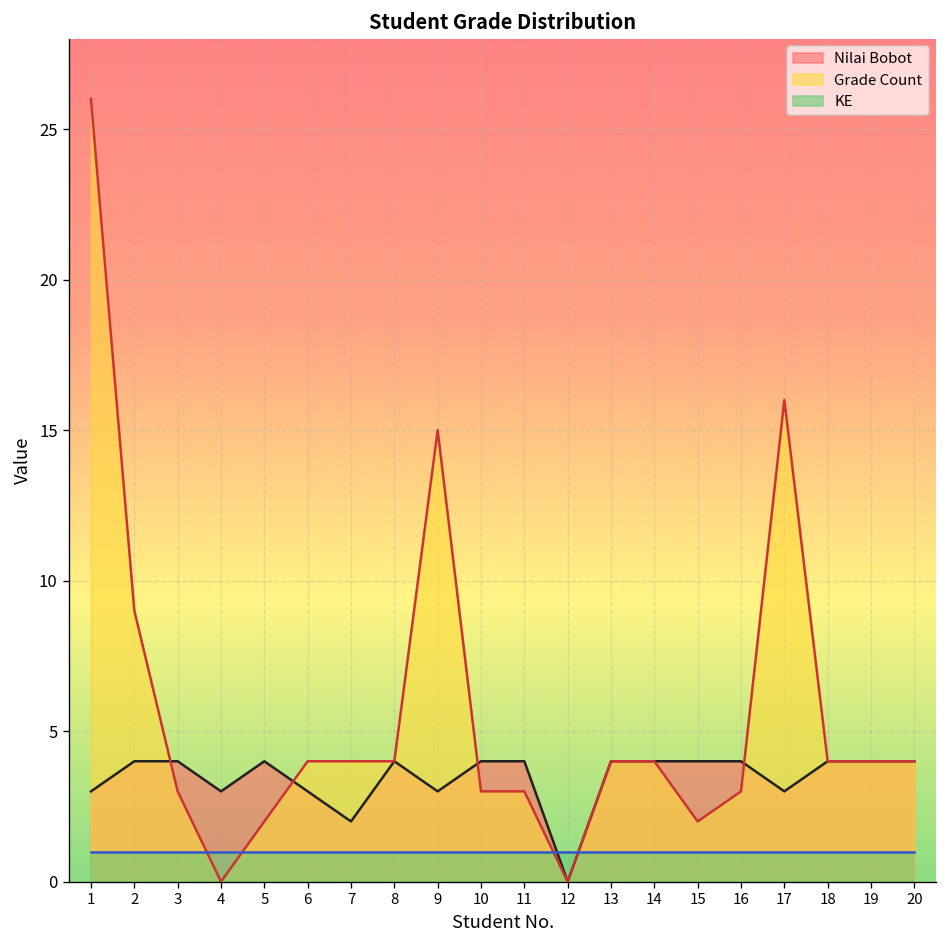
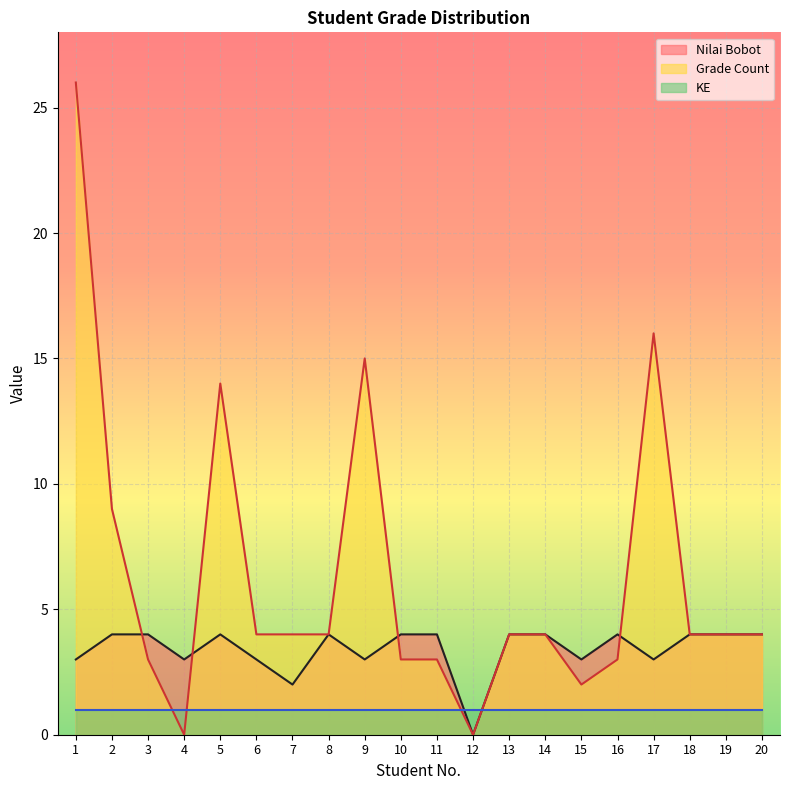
Grade Count, 5: 2 -> 14
Nilai Bobot, 15: 4 -> 3
